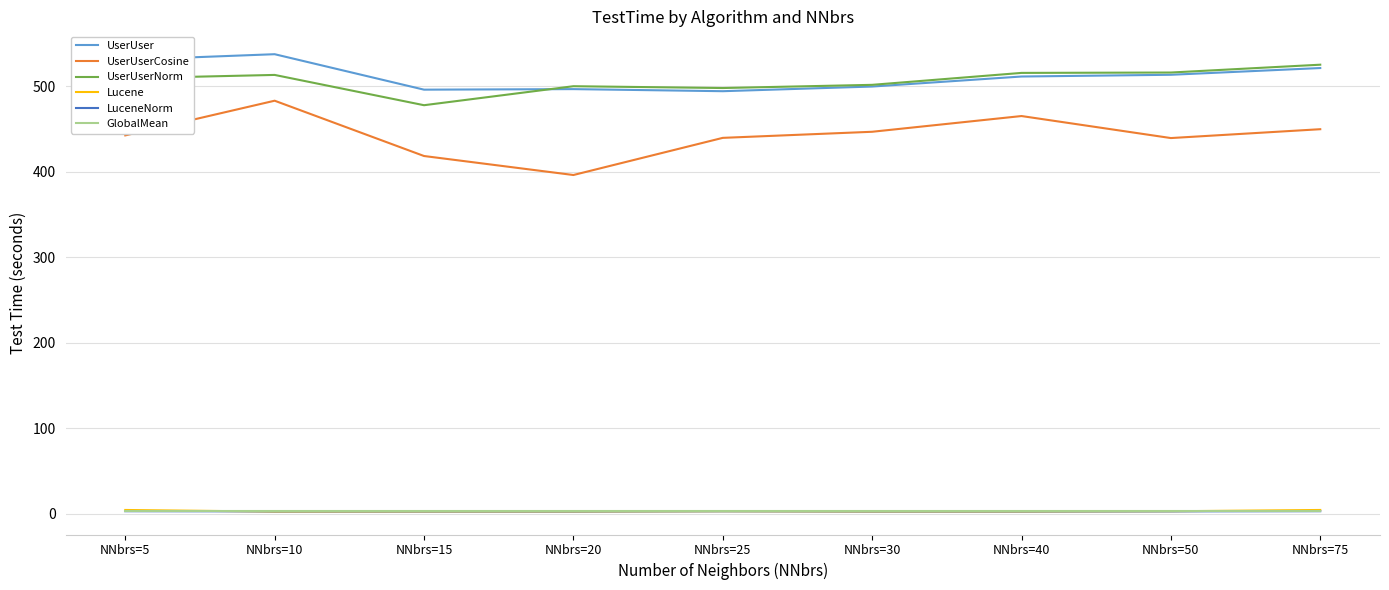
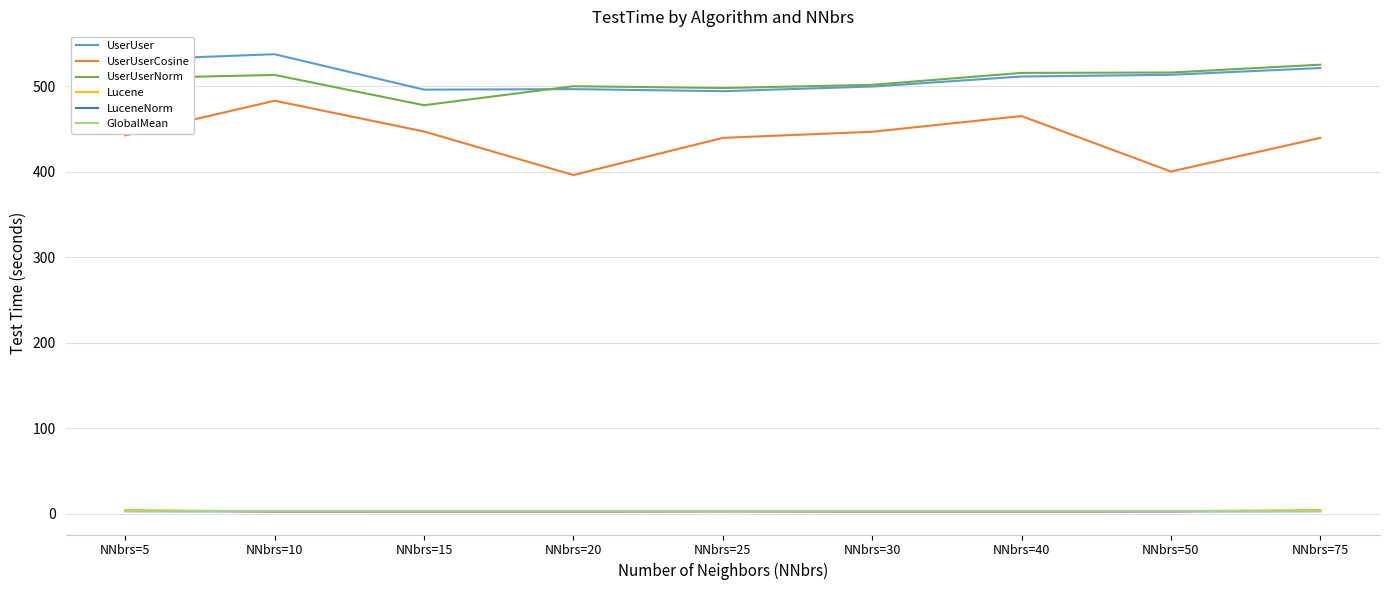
UserUserCosine, NNbrs=15: 420 -> 450
UserUserCosine, NNbrs=50: 440 -> 400
UserUserCosine, NNbrs=75: 450 -> 440
